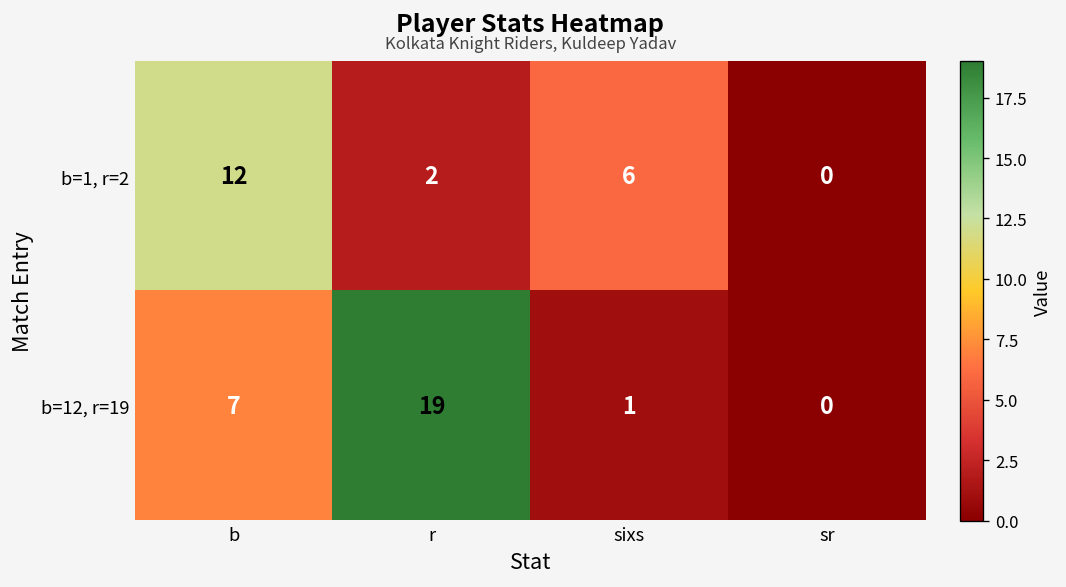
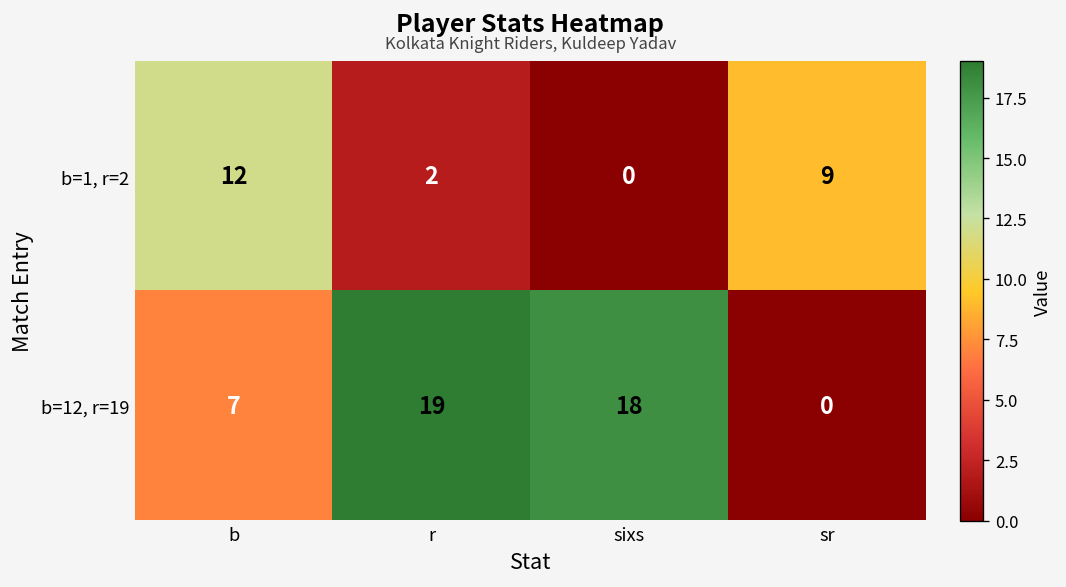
b=1, r=2, sixs: 6 -> 0
b=1, r=2, sr: 0 -> 9
b=12, r=19, sixs: 1 -> 18
